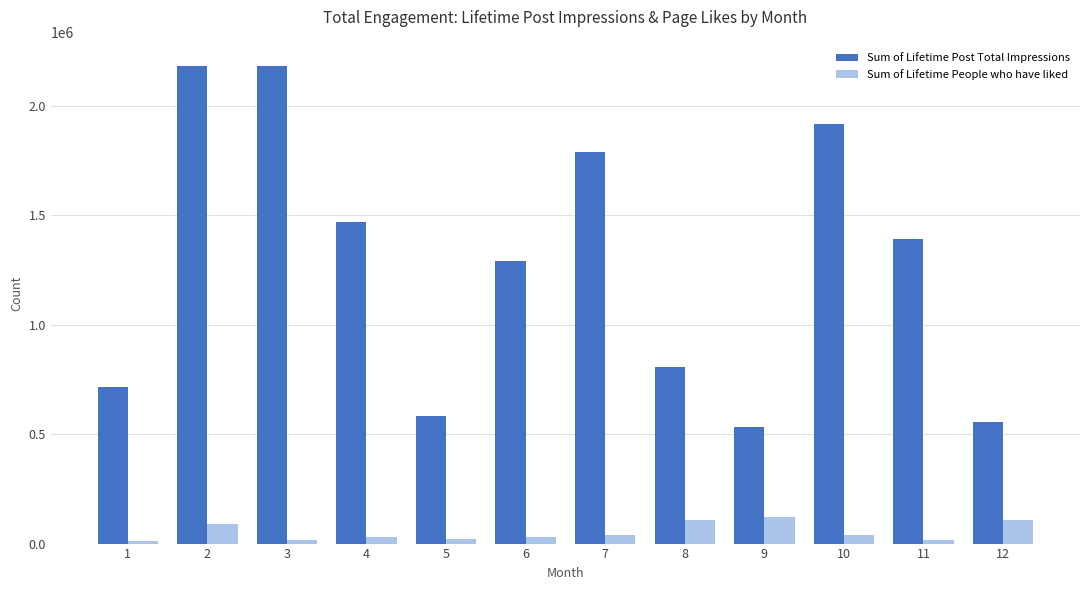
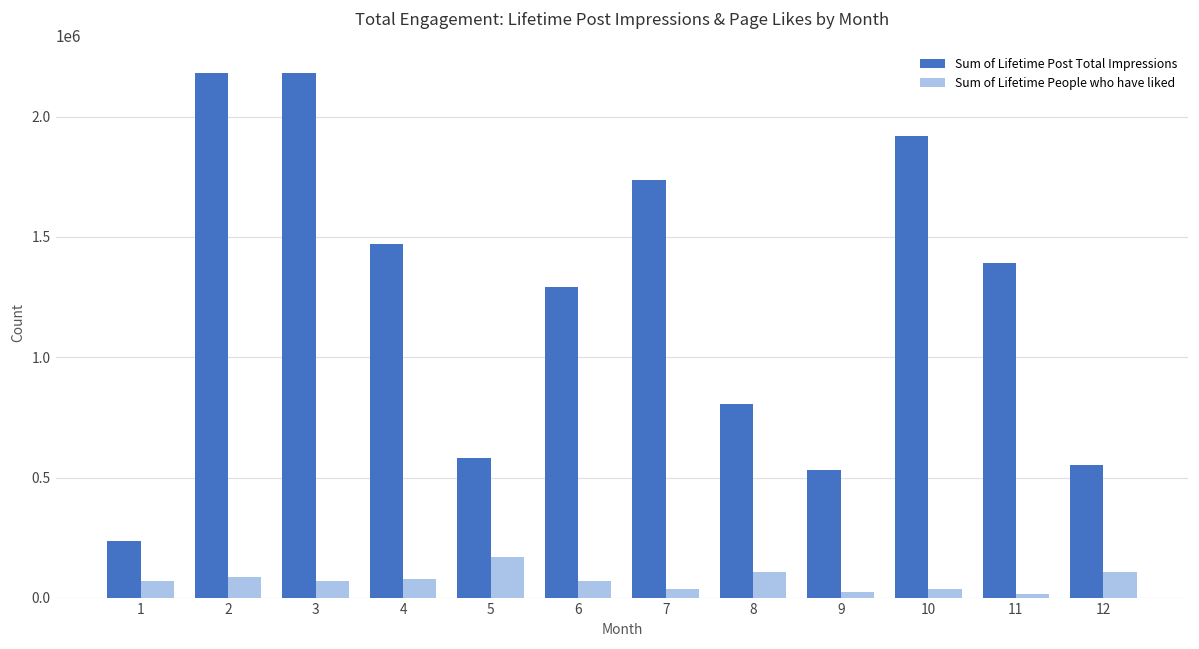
Sum of Lifetime Post Total Impressions, 1: 720000 -> 240000
Sum of Lifetime People who have liked, 1: 10000 -> 70000
Sum of Lifetime People who have liked, 3: 20000 -> 70000
Sum of Lifetime People who have liked, 4: 30000 -> 80000
Sum of Lifetime People who have liked, 5: 20000 -> 170000
Sum of Lifetime People who have liked, 6: 30000 -> 70000
Sum of Lifetime Post Total Impressions, 7: 1790000 -> 1740000
Sum of Lifetime People who have liked, 9: 120000 -> 30000
